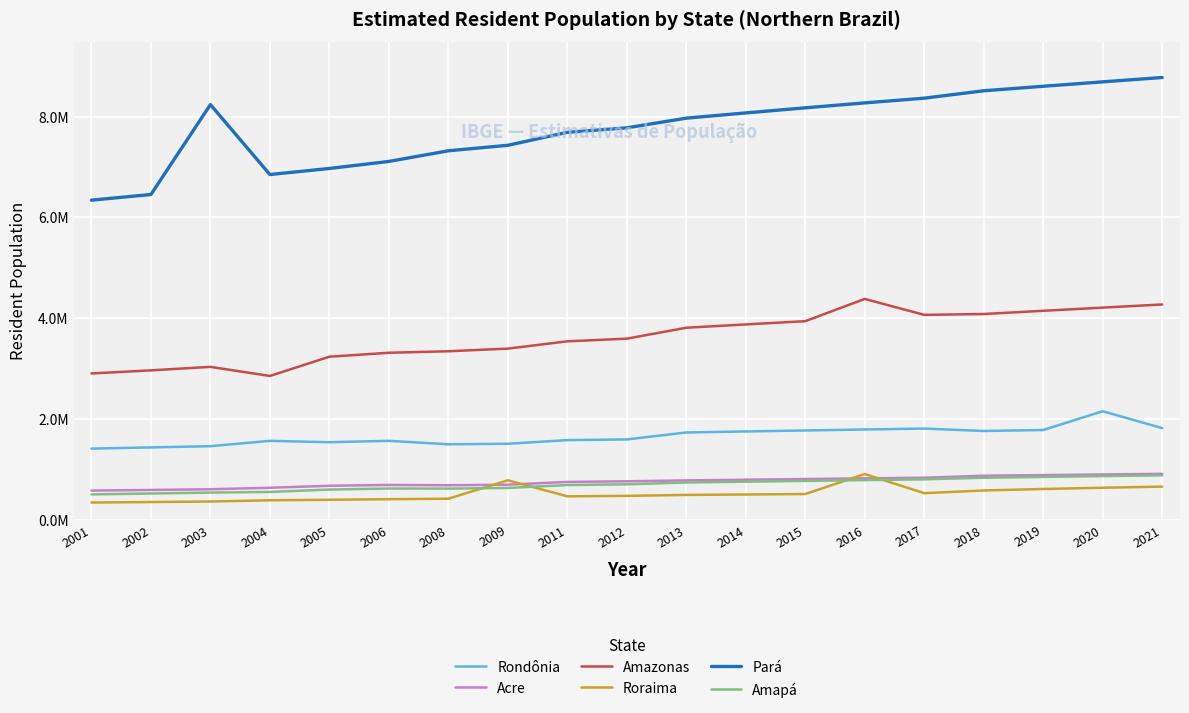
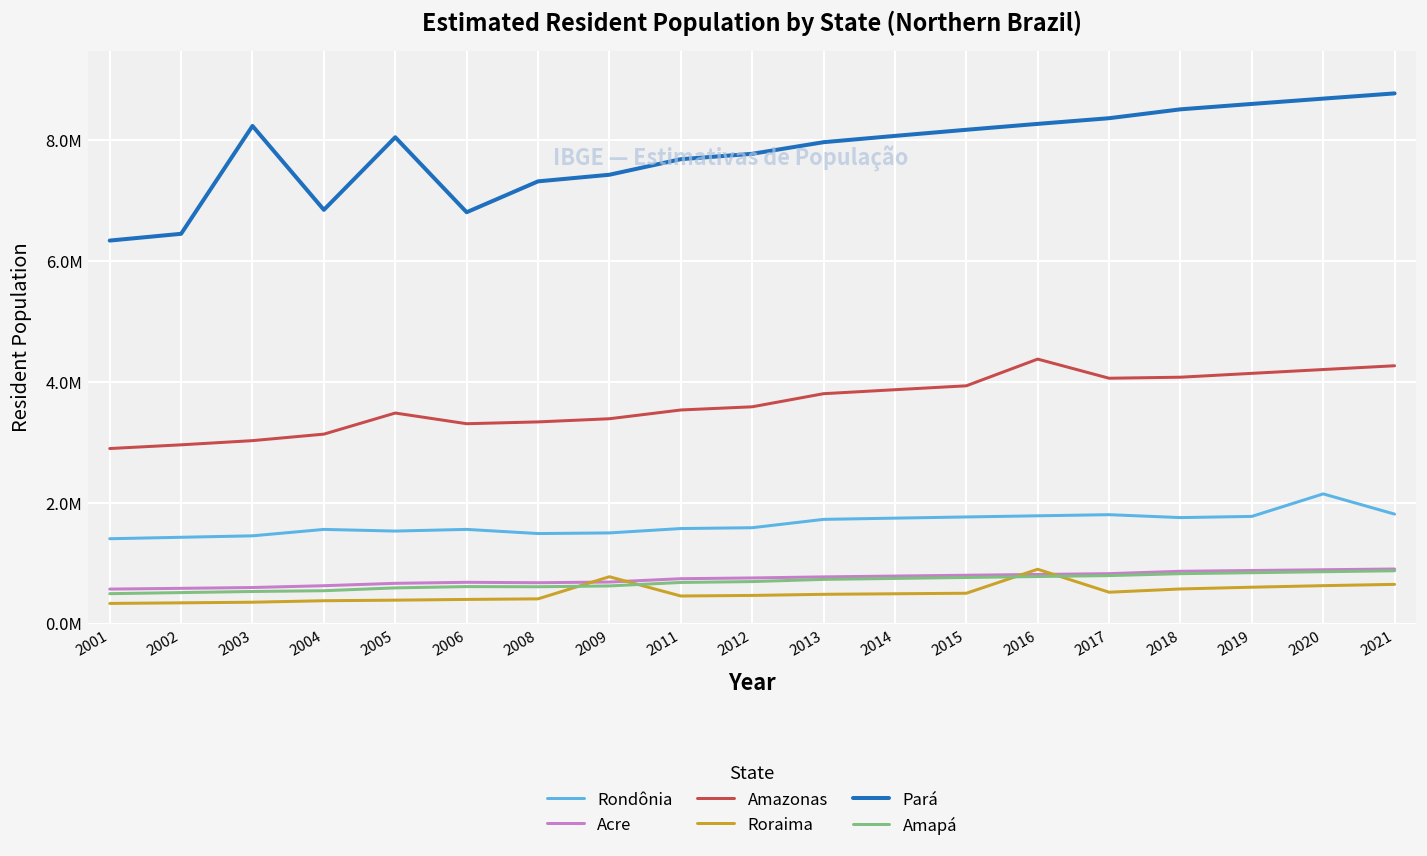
Amazonas, 2004: 2900000 -> 3100000
Amazonas, 2005: 3200000 -> 3500000
Pará, 2005: 7000000 -> 8100000
Pará, 2006: 7100000 -> 6800000
